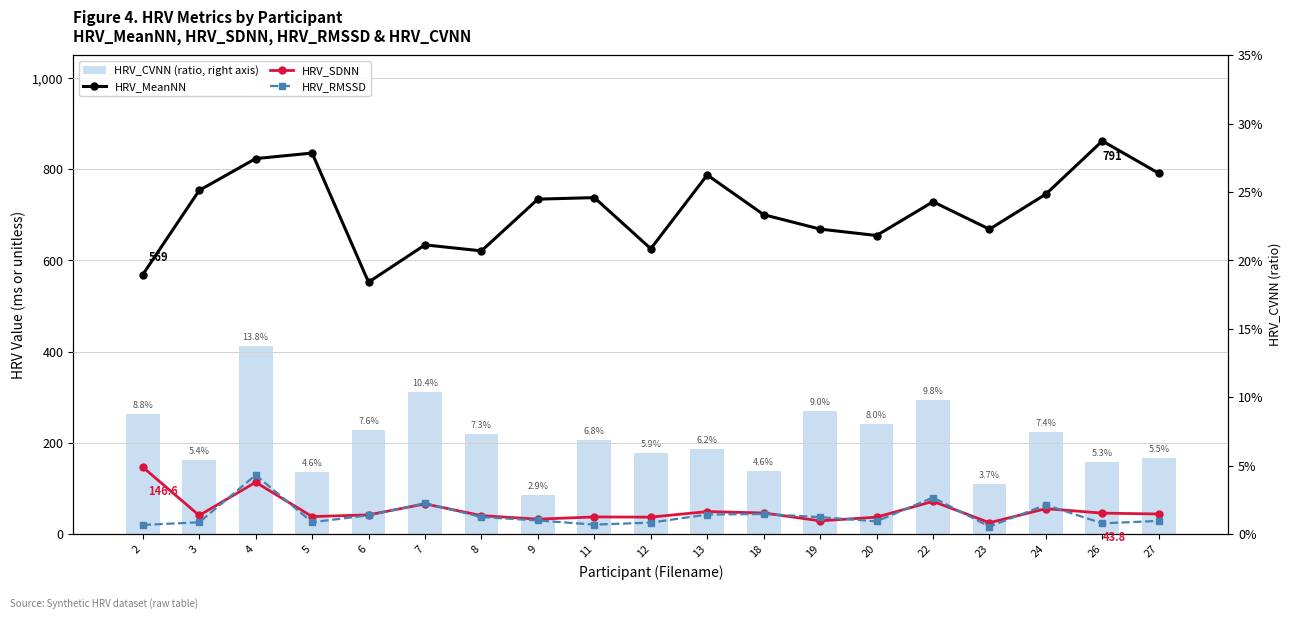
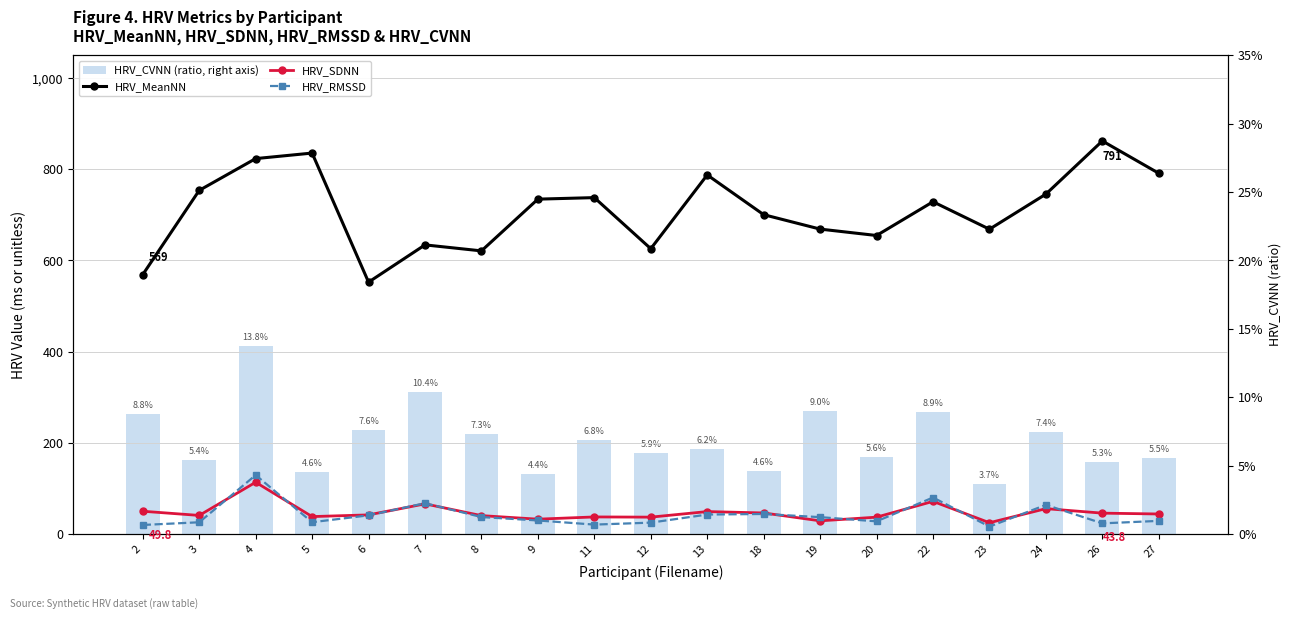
HRV_SDNN, 2: 146.6 -> 49.8
HRV_CVNN (ratio, right axis), 9: 2.9% -> 4.4%
HRV_CVNN (ratio, right axis), 20: 8.0% -> 5.6%
HRV_CVNN (ratio, right axis), 22: 9.8% -> 8.9%
